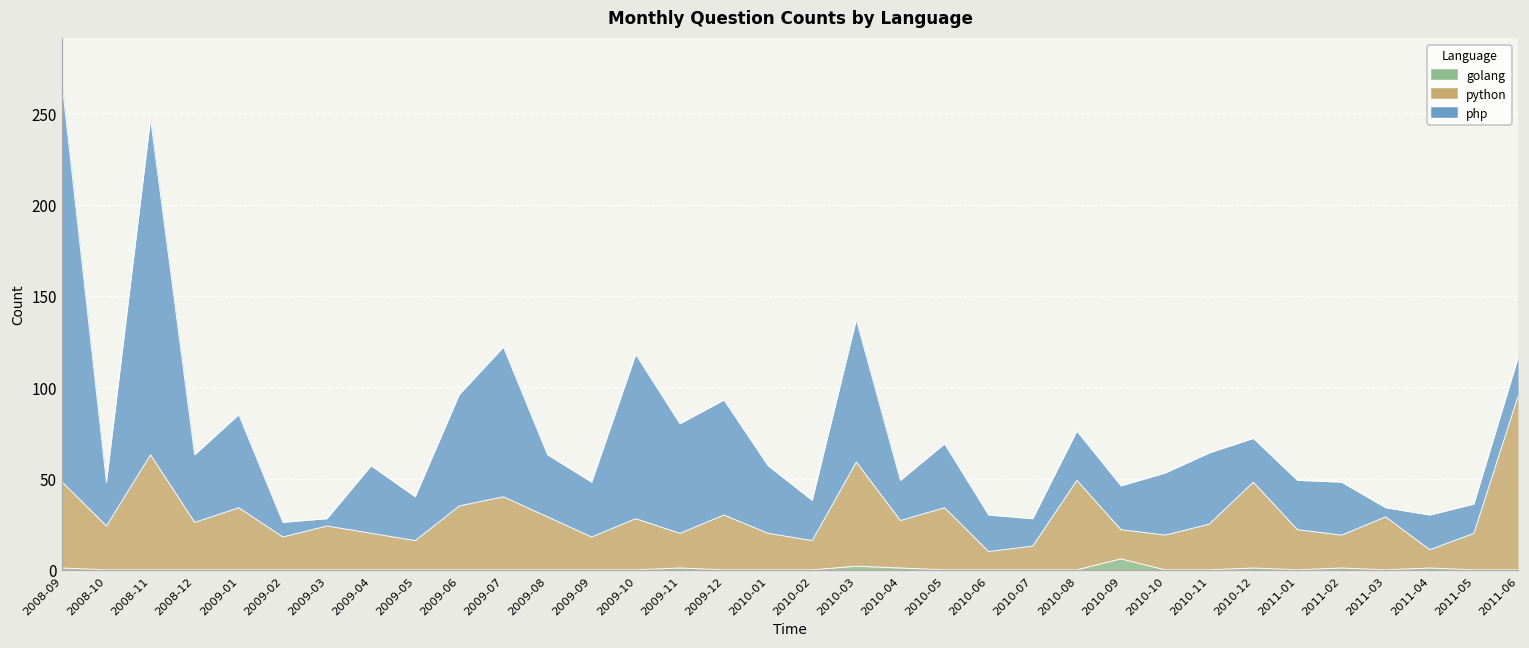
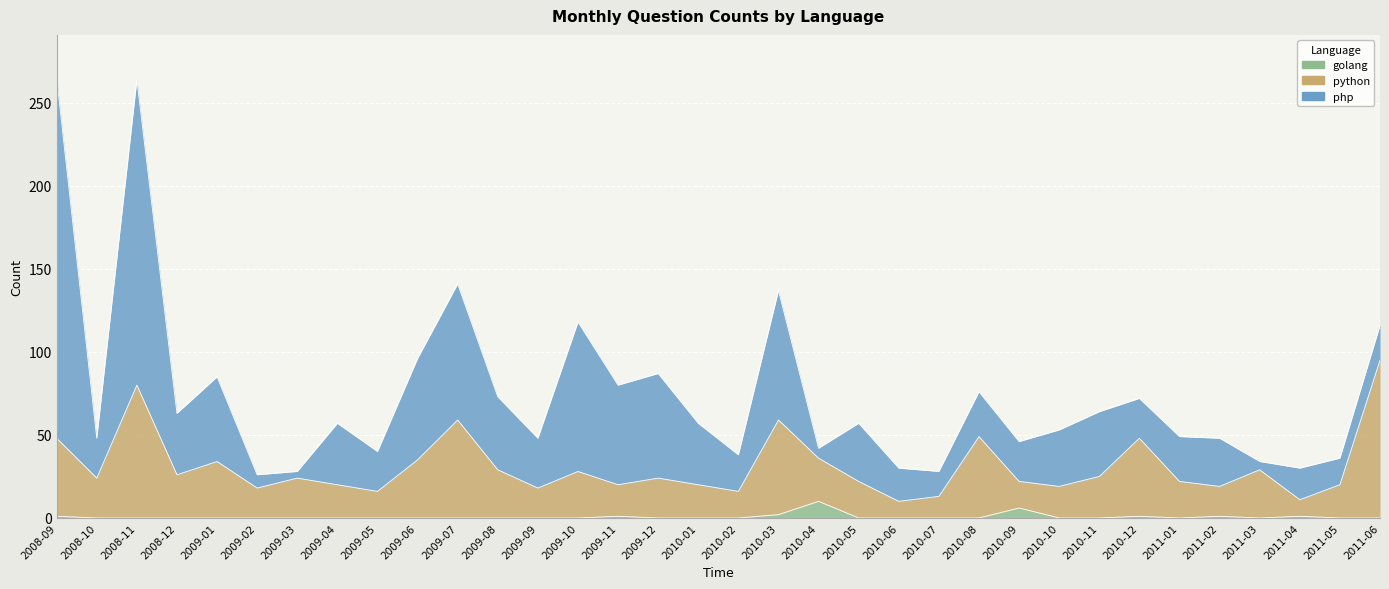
python, 2008-11: 63 -> 80
python, 2009-07: 40 -> 59
php, 2009-08: 34 -> 44
python, 2009-12: 30 -> 24
golang, 2010-04: 1 -> 10
php, 2010-04: 22 -> 6
python, 2010-05: 34 -> 22
